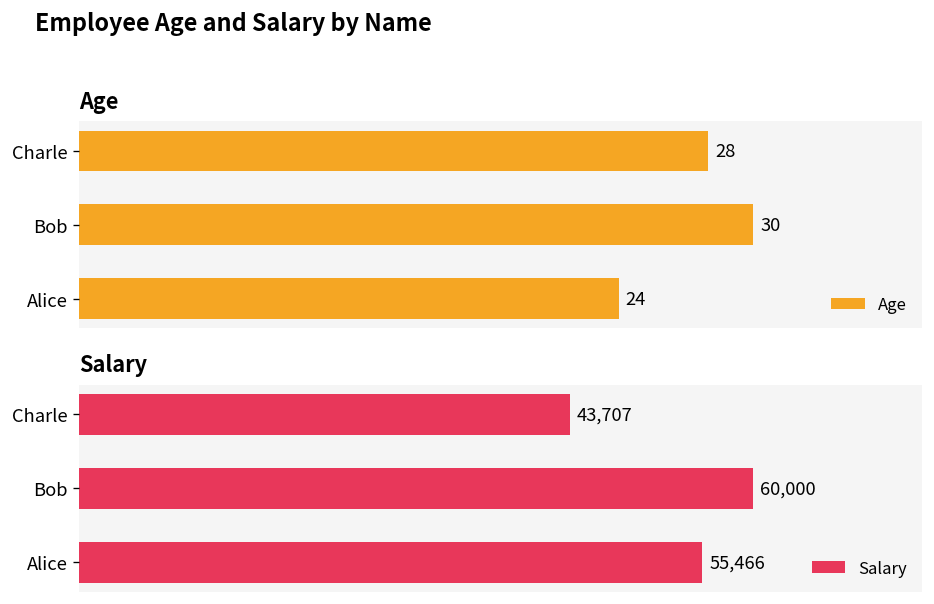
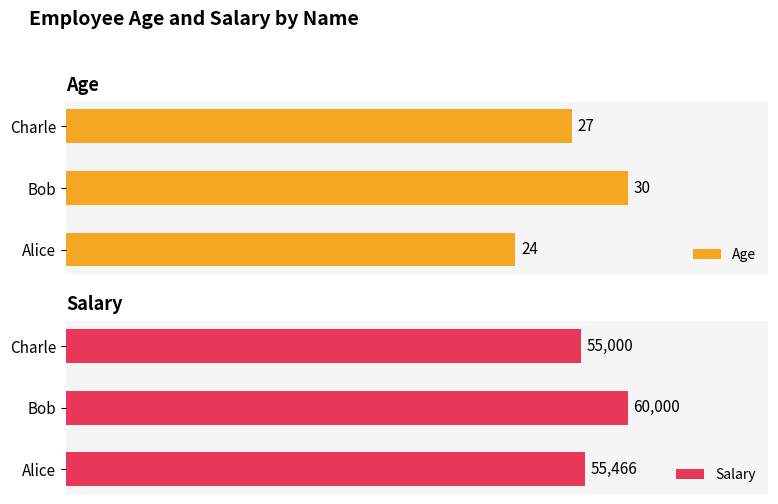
Age, Charle: 28 -> 27
Salary, Charle: 43,707 -> 55,000
